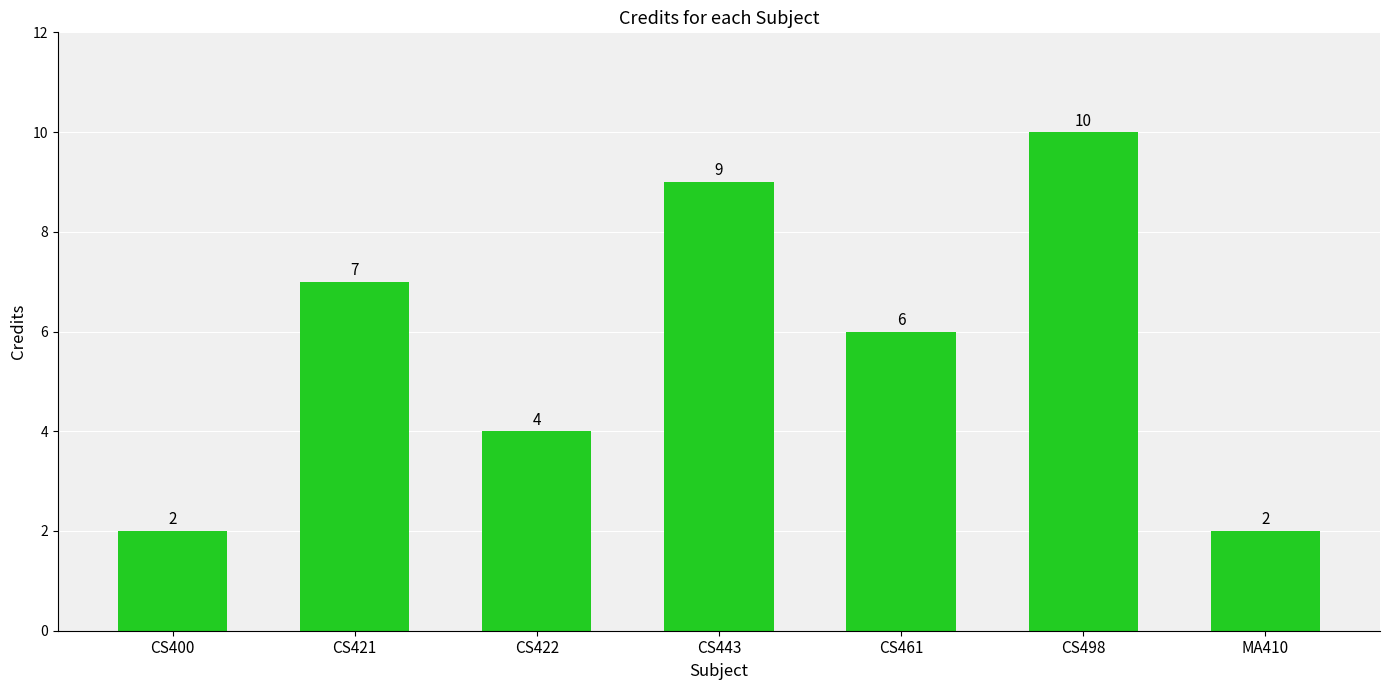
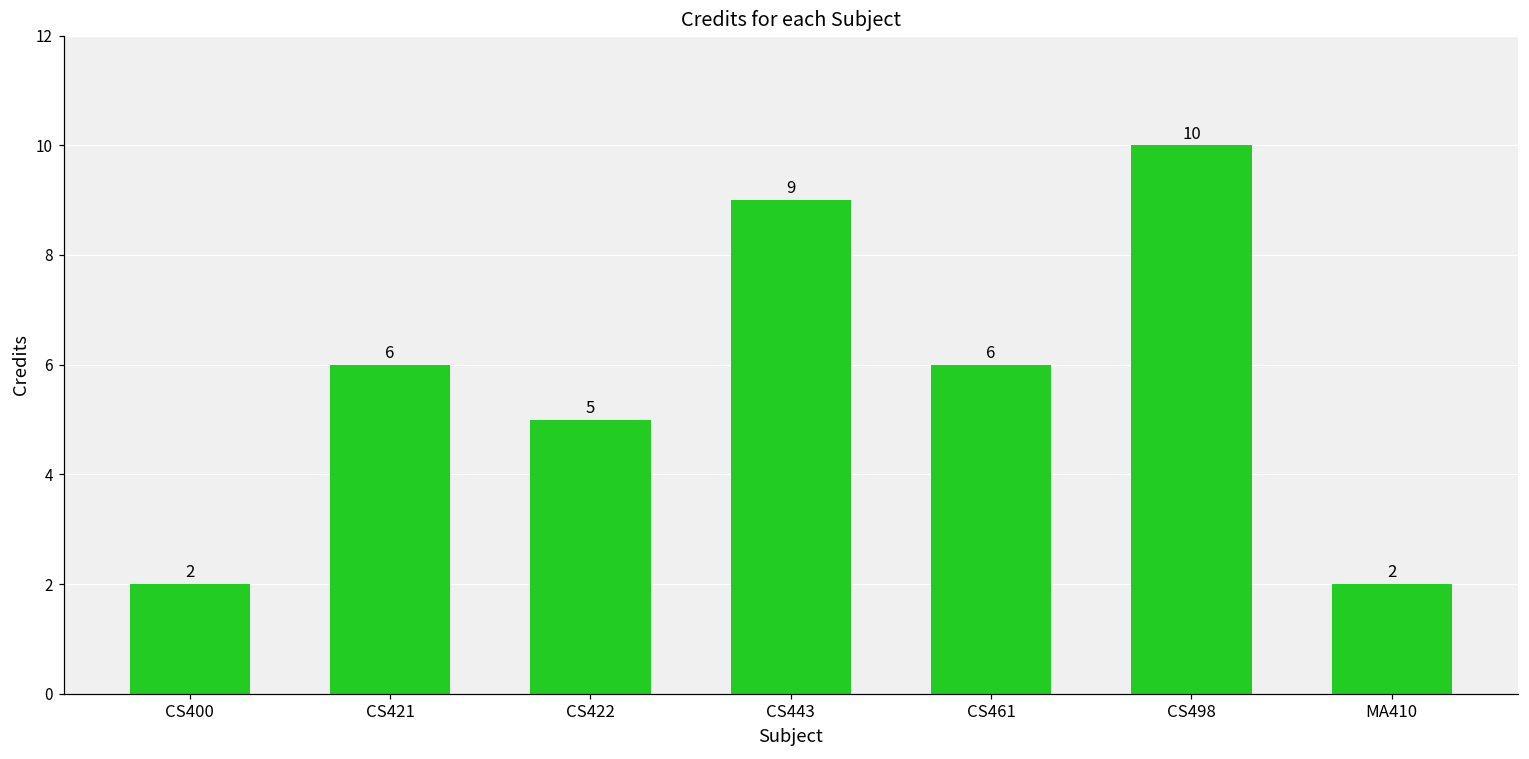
CS421: 7 -> 6
CS422: 4 -> 5
